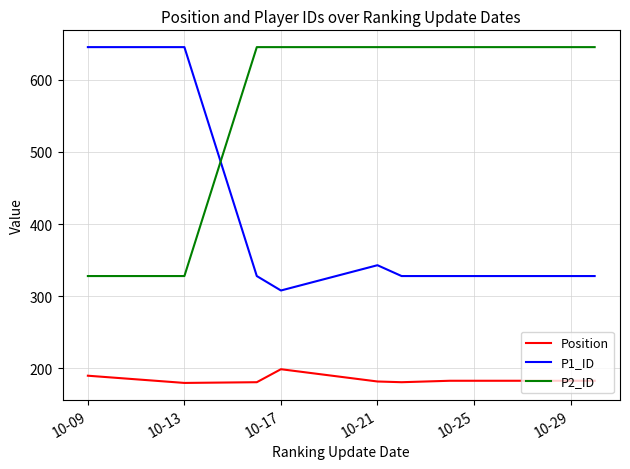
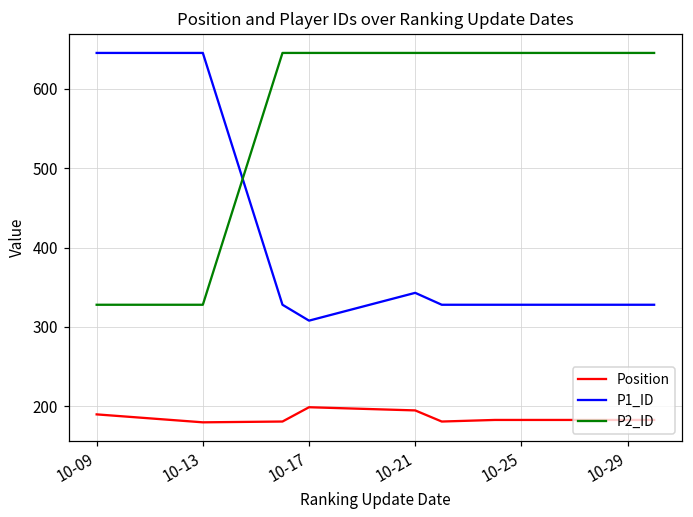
Position, 10-21: 180 -> 200
